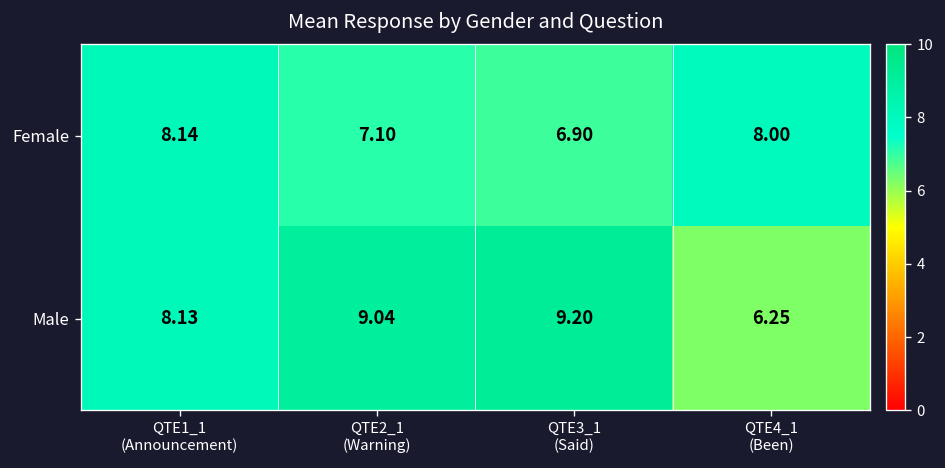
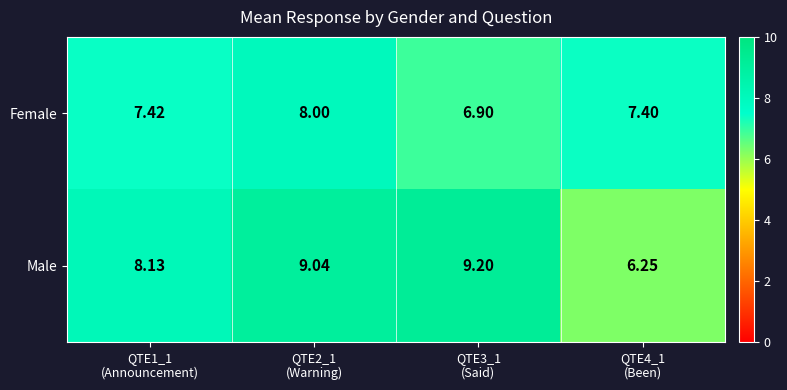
Female, QTE1_1 (Announcement): 8.14 -> 7.42
Female, QTE2_1 (Warning): 7.10 -> 8.00
Female, QTE4_1 (Been): 8.00 -> 7.40
